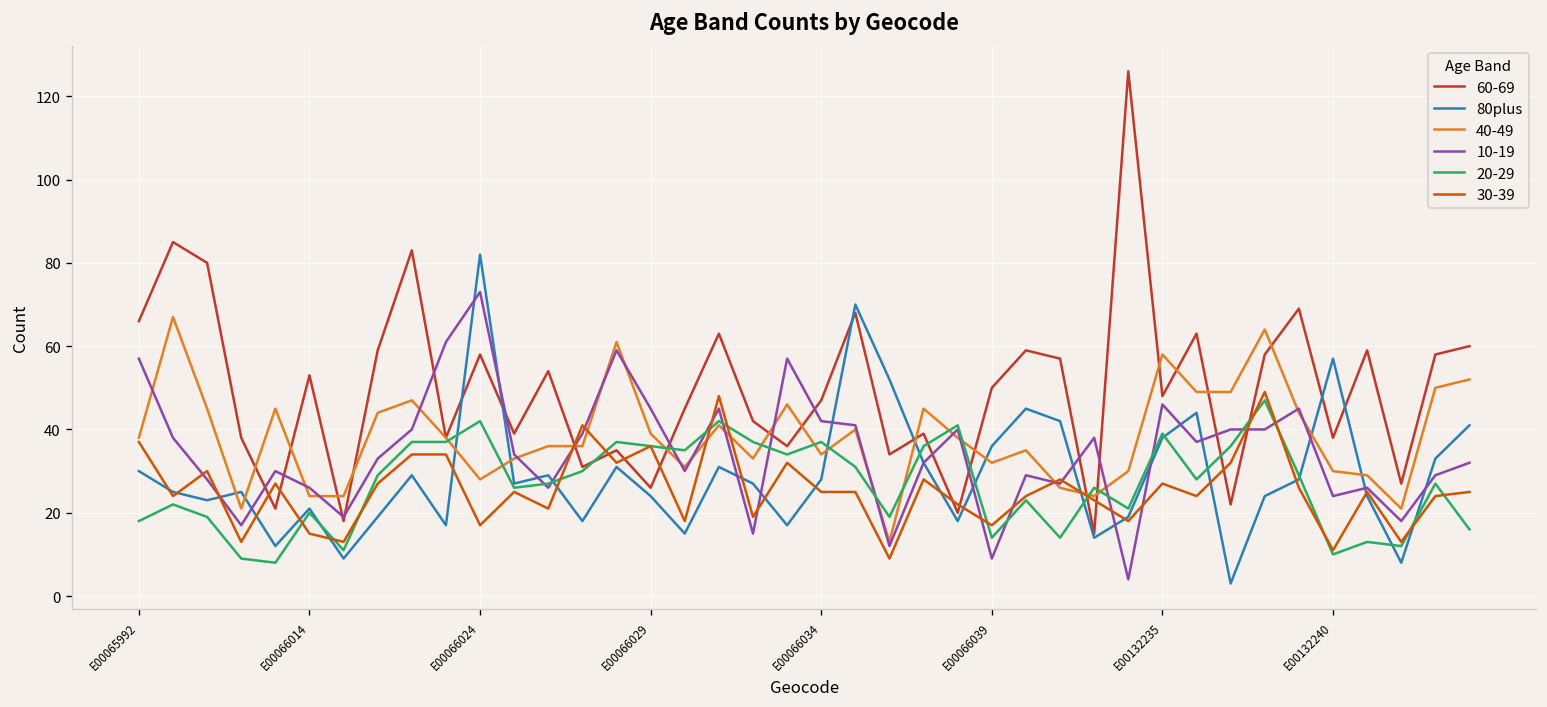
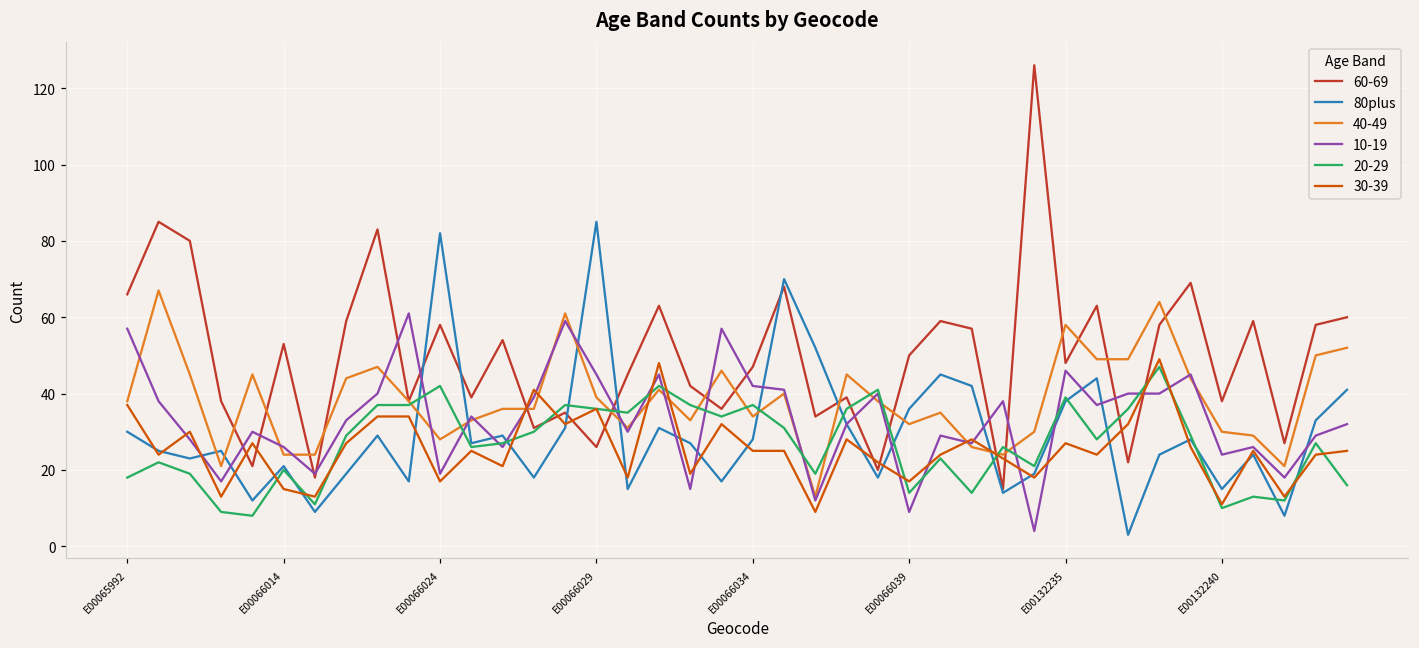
10-19, E00066024: 73 -> 19
80plus, E00066029: 24 -> 85
80plus, E00132240: 57 -> 15
